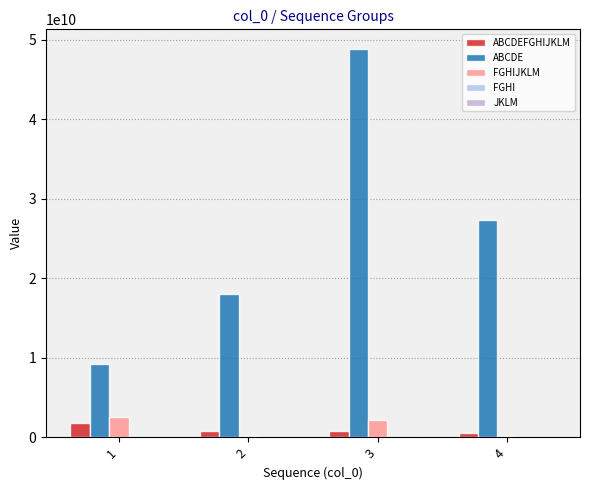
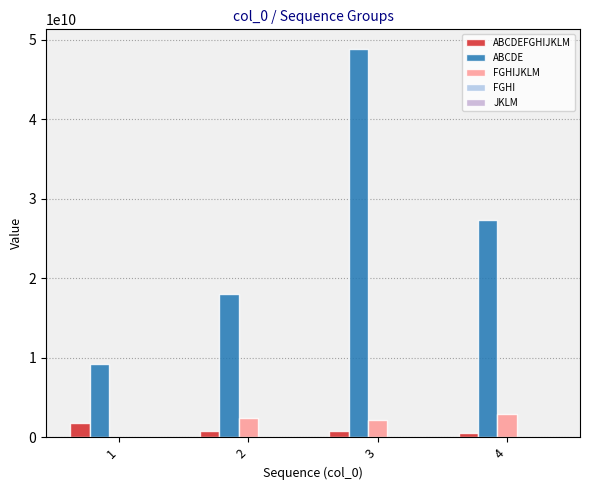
FGHIJKLM, 1: 3000000000 -> 0
FGHIJKLM, 2: 0 -> 2000000000
FGHIJKLM, 4: 0 -> 3000000000
